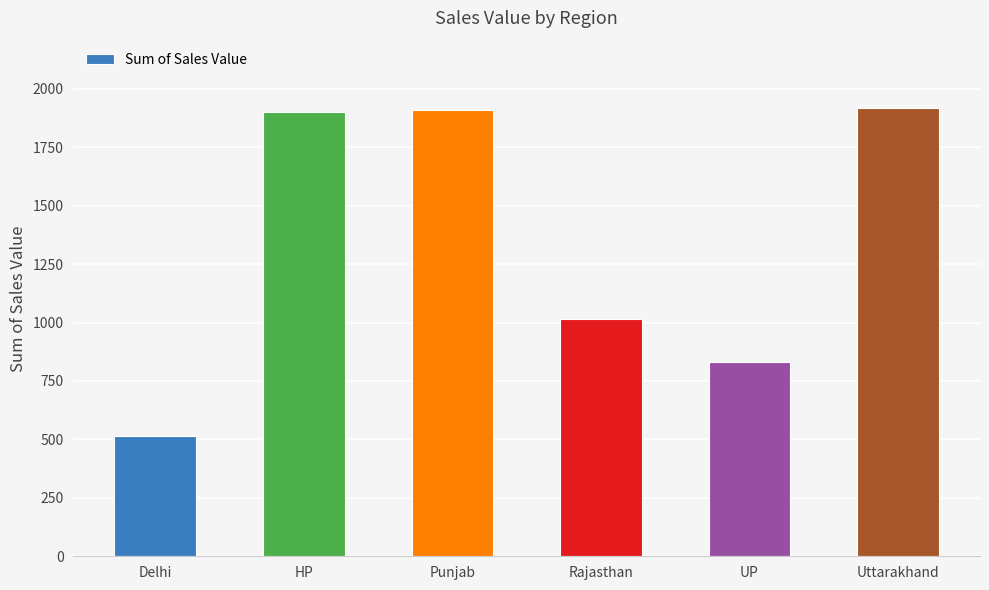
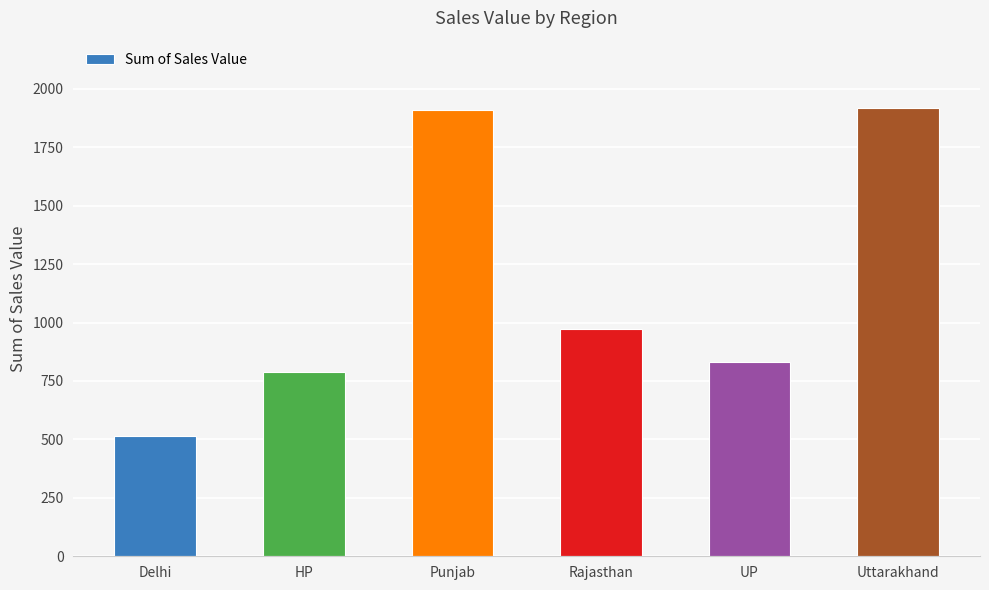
HP: 1900 -> 790
Rajasthan: 1010 -> 970
